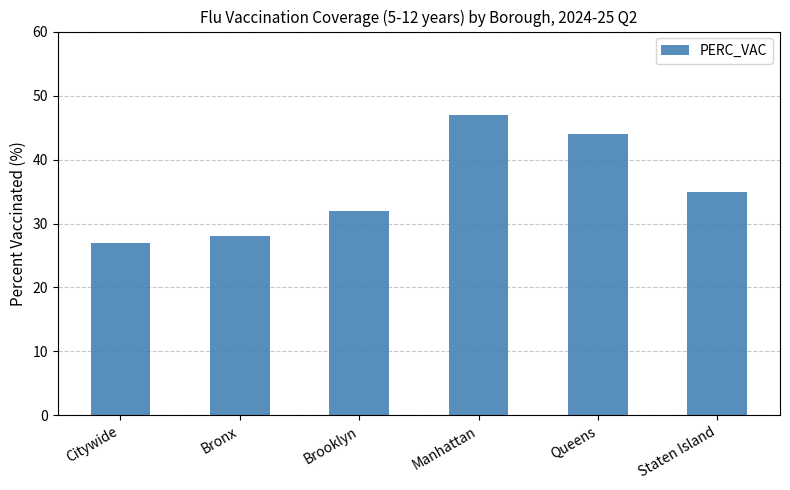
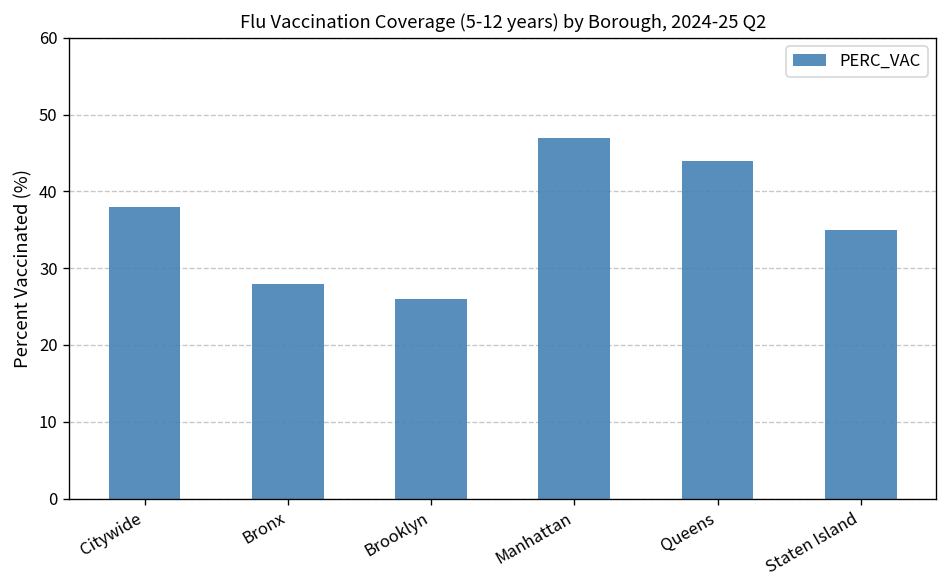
Citywide: 27 -> 38
Brooklyn: 32 -> 26
